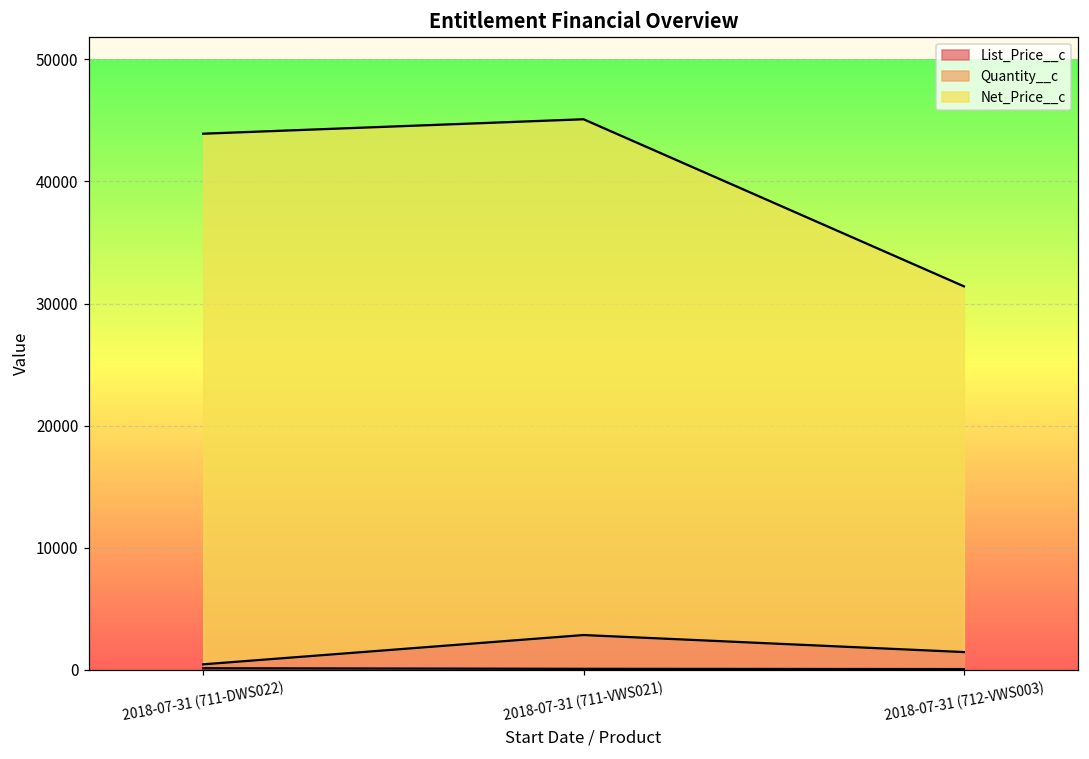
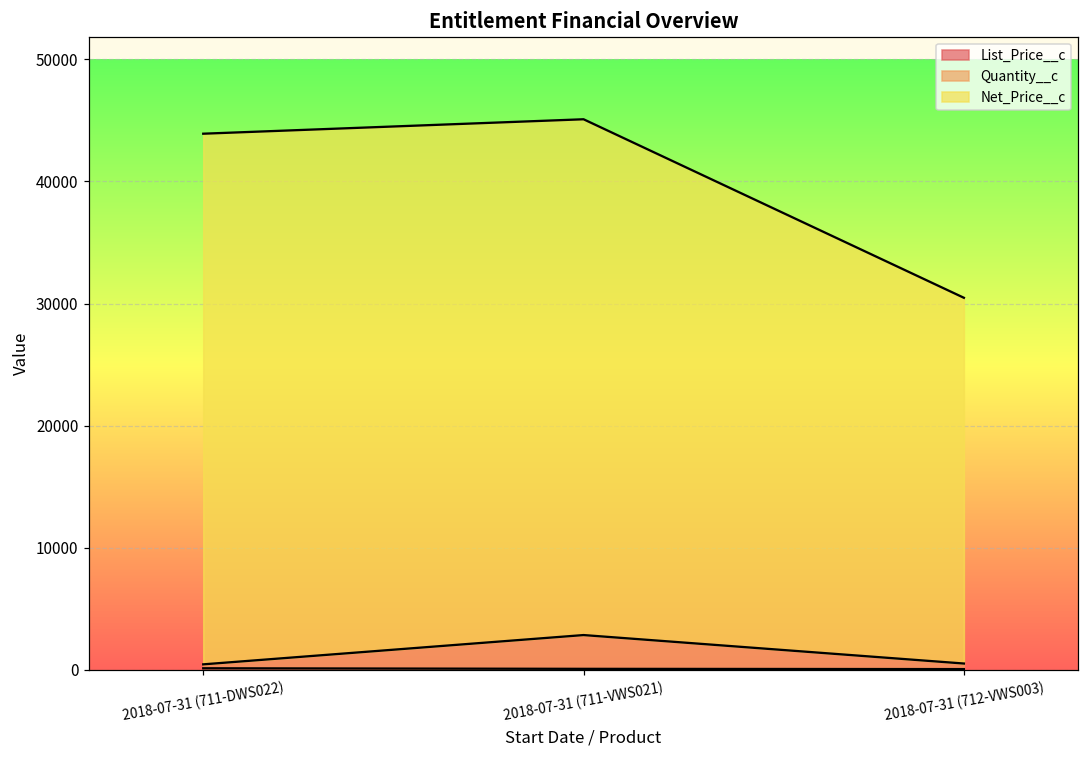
Quantity__c, 2018-07-31 (712-VWS003): 1400 -> 500
